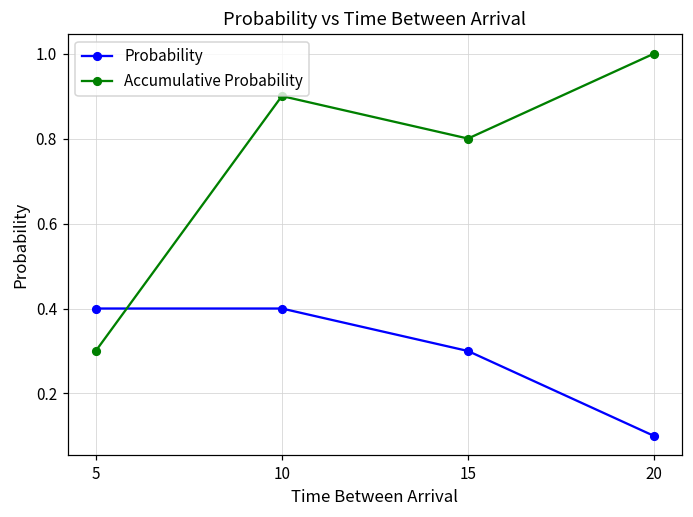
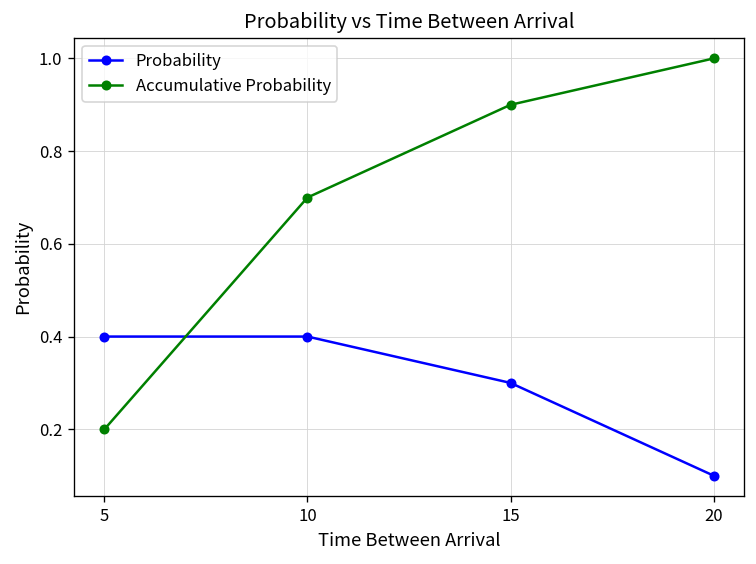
Accumulative Probability, 5: 0.3 -> 0.2
Accumulative Probability, 10: 0.9 -> 0.7
Accumulative Probability, 15: 0.8 -> 0.9
